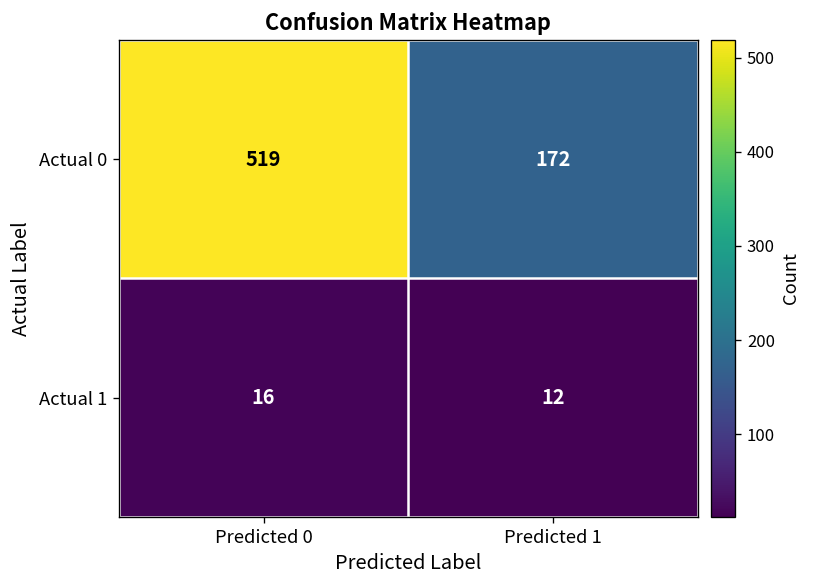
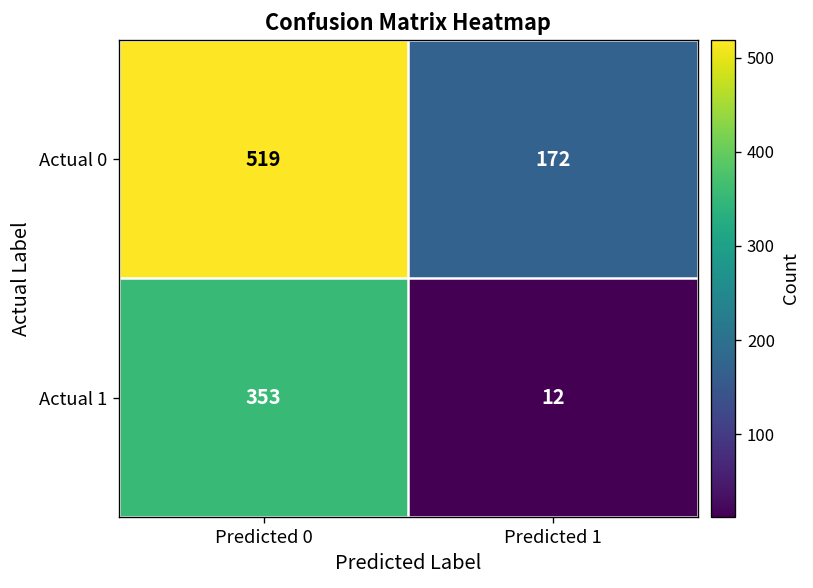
Actual 1, Predicted 0: 16 -> 353
